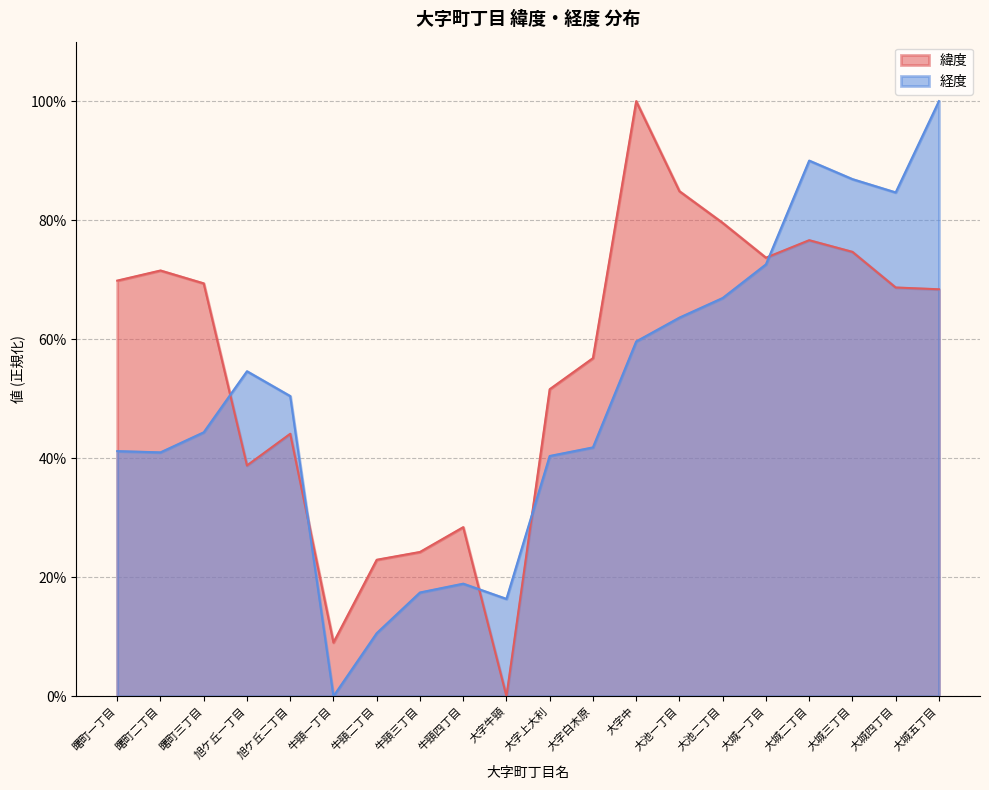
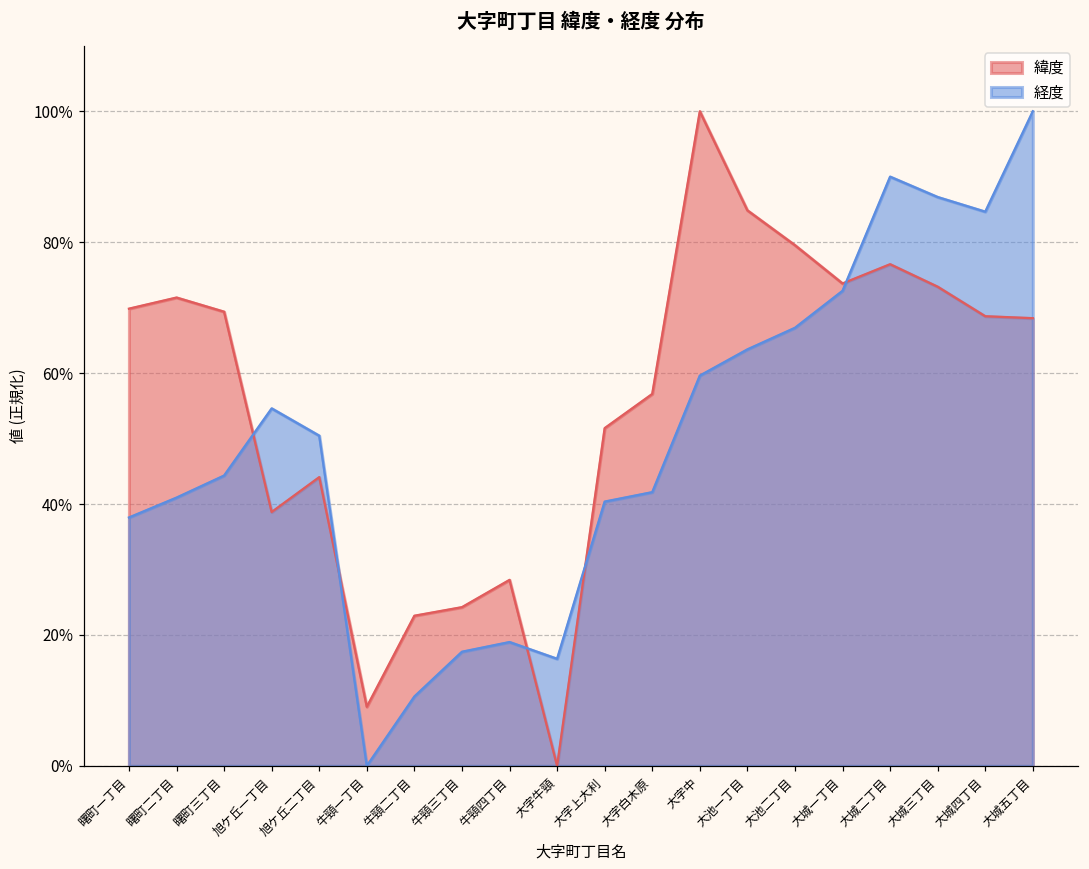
経度, 曙町一丁目: 41% -> 38%
緯度, 大城三丁目: 75% -> 73%
